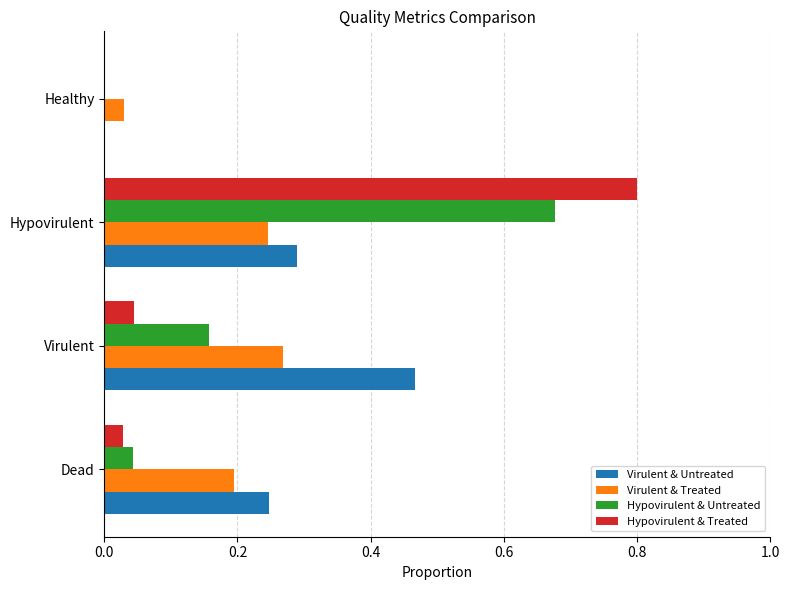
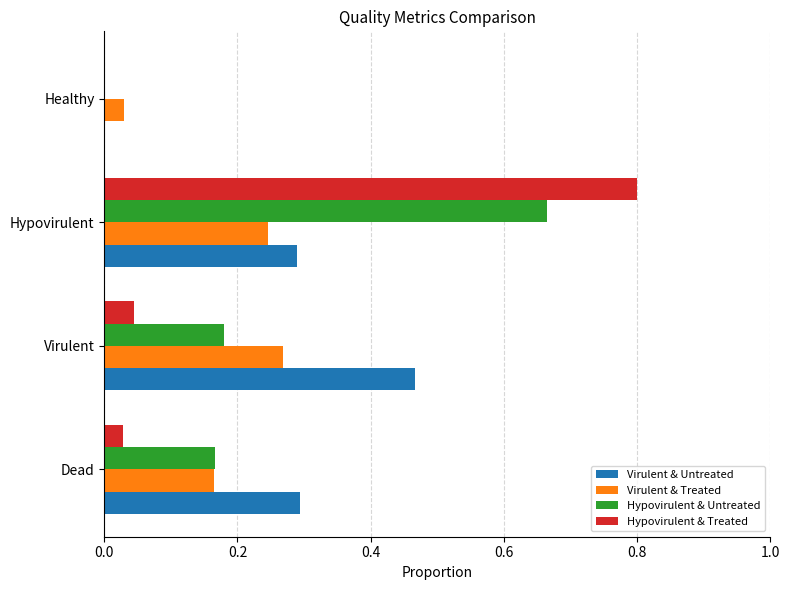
Hypovirulent & Untreated, Hypovirulent: 0.68 -> 0.66
Hypovirulent & Untreated, Virulent: 0.16 -> 0.18
Hypovirulent & Untreated, Dead: 0.04 -> 0.17
Virulent & Treated, Dead: 0.20 -> 0.16
Virulent & Untreated, Dead: 0.25 -> 0.29
